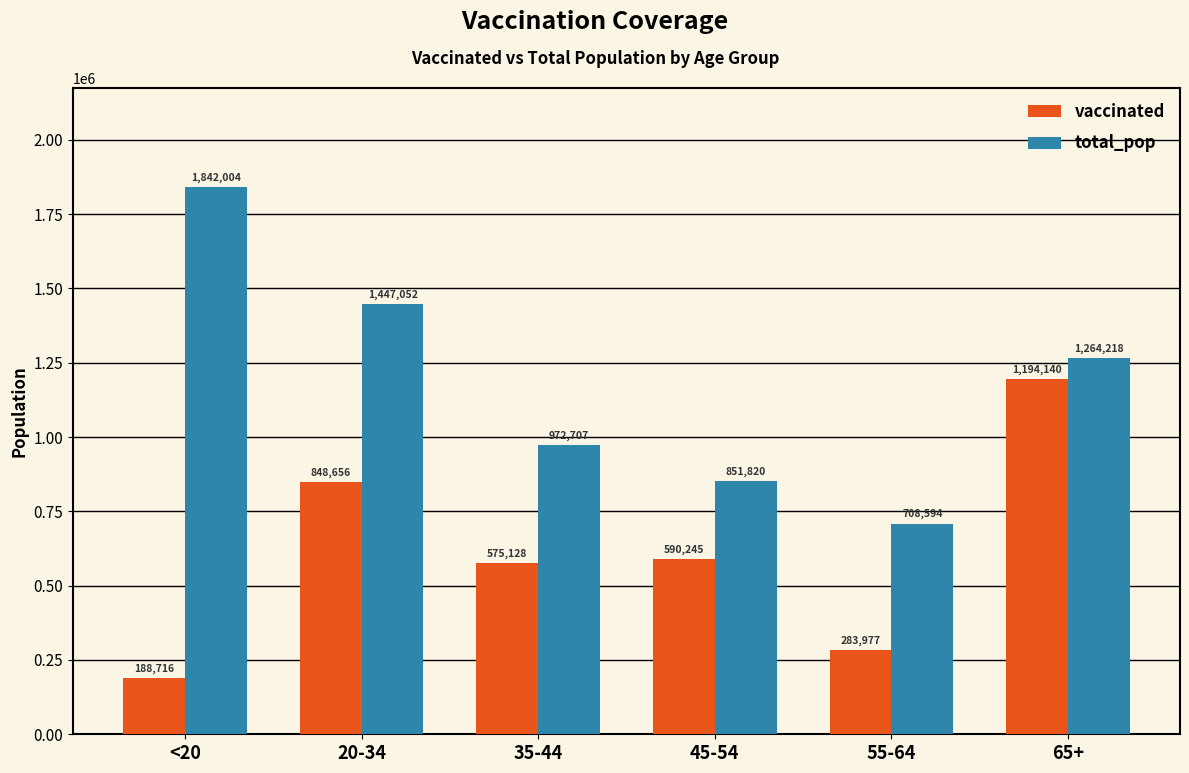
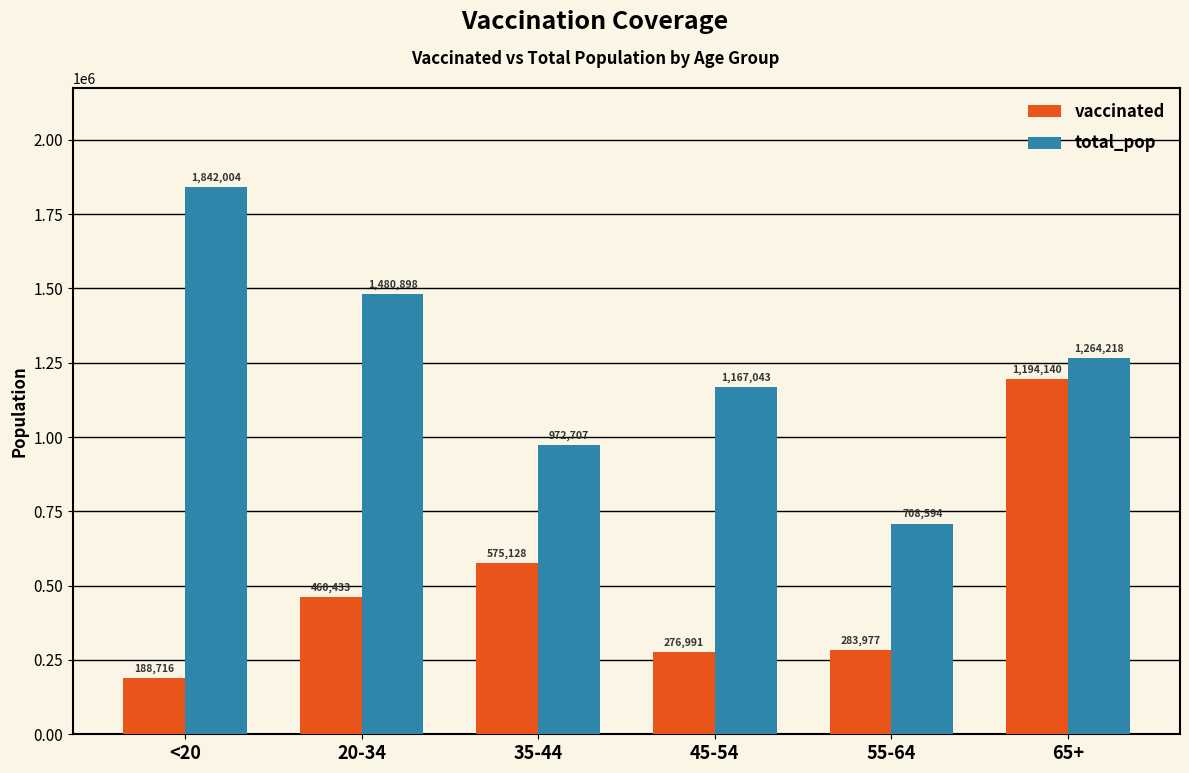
vaccinated, 20-34: 848,656 -> 460,433
total_pop, 20-34: 1,447,052 -> 1,480,898
vaccinated, 45-54: 590,245 -> 276,991
total_pop, 45-54: 851,820 -> 1,167,043
